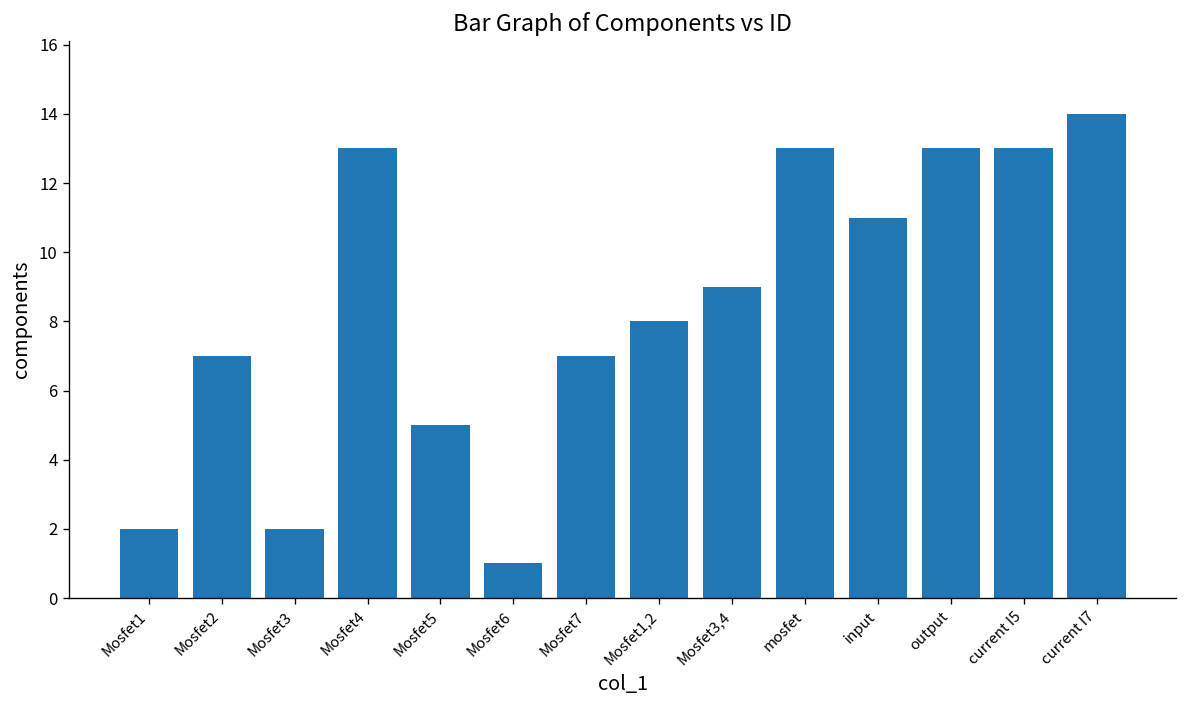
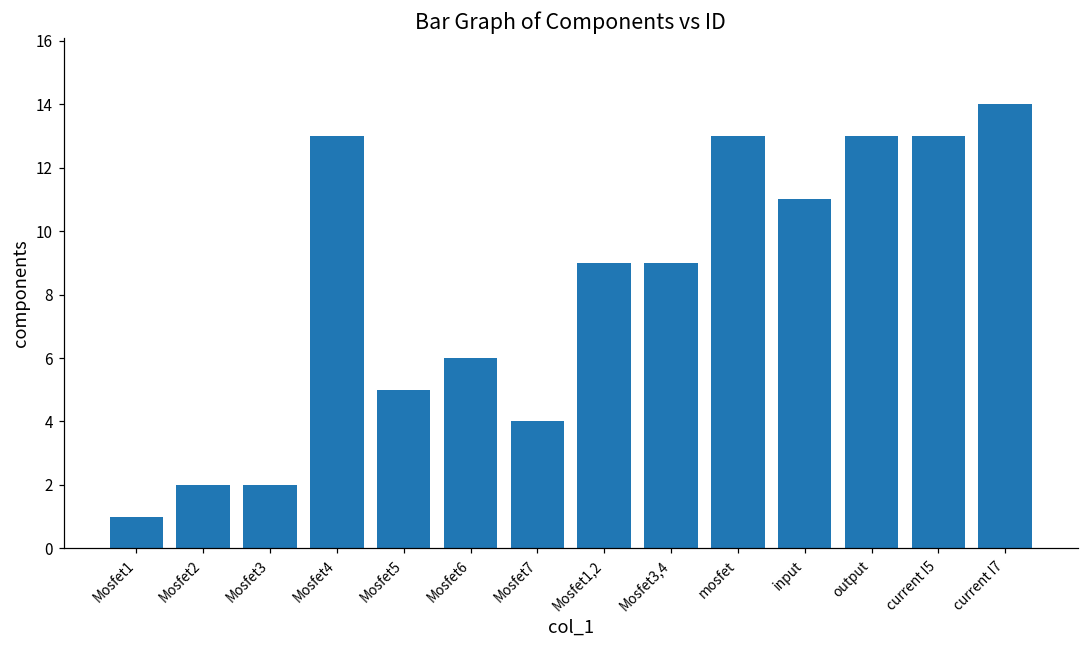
Mosfet1: 2 -> 1
Mosfet2: 7 -> 2
Mosfet6: 1 -> 6
Mosfet7: 7 -> 4
Mosfet1,2: 8 -> 9
